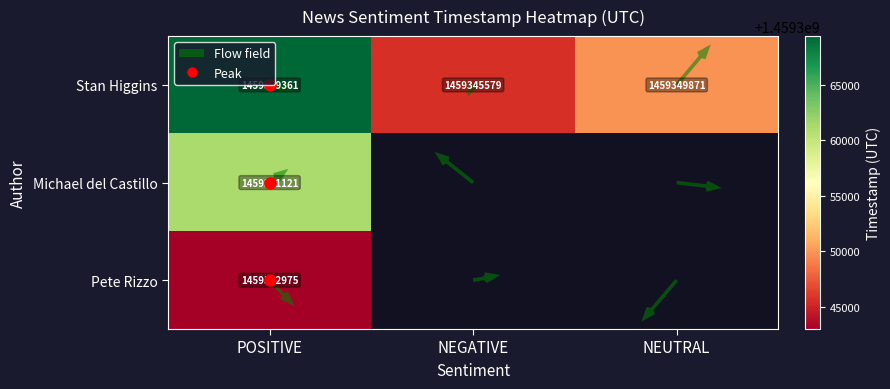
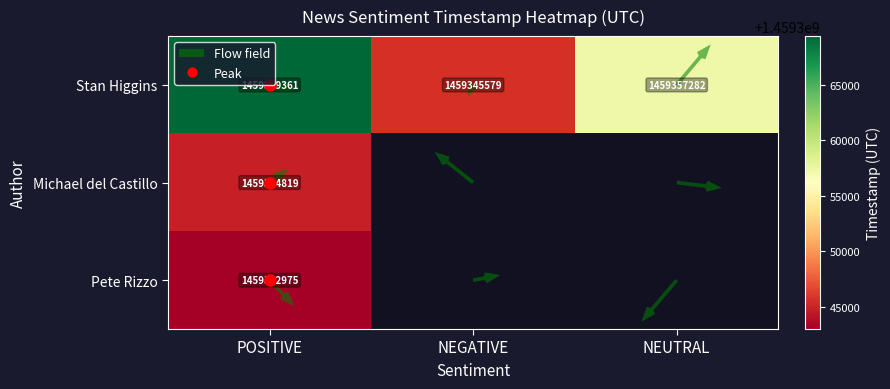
Stan Higgins, NEUTRAL: 1459349871 -> 1459357282
Michael del Castillo, POSITIVE: 1459361121 -> 1459344819
